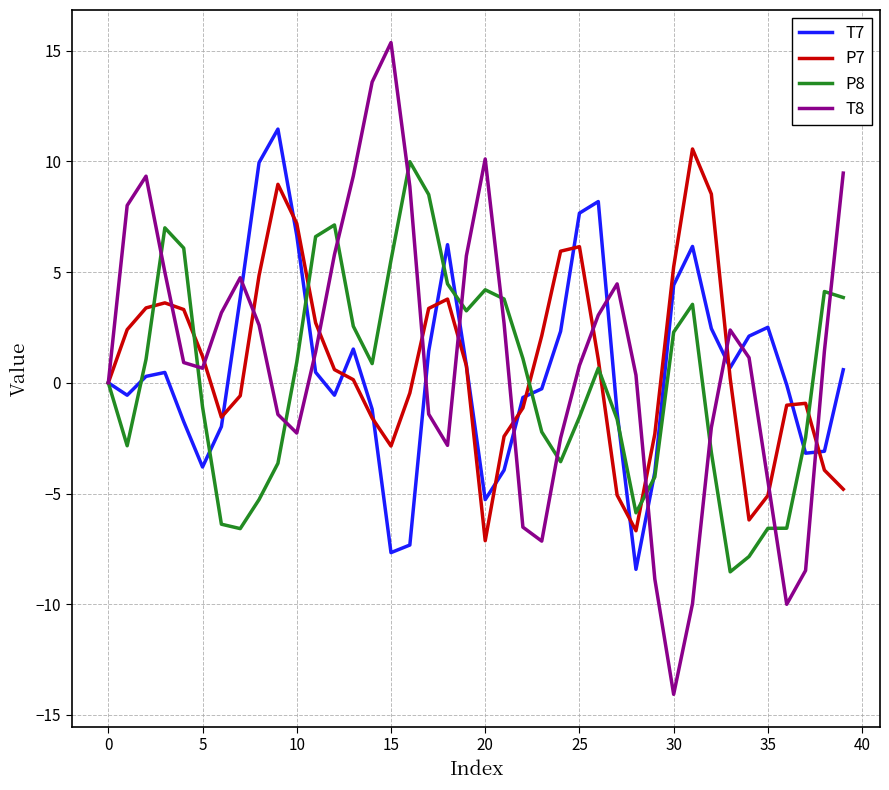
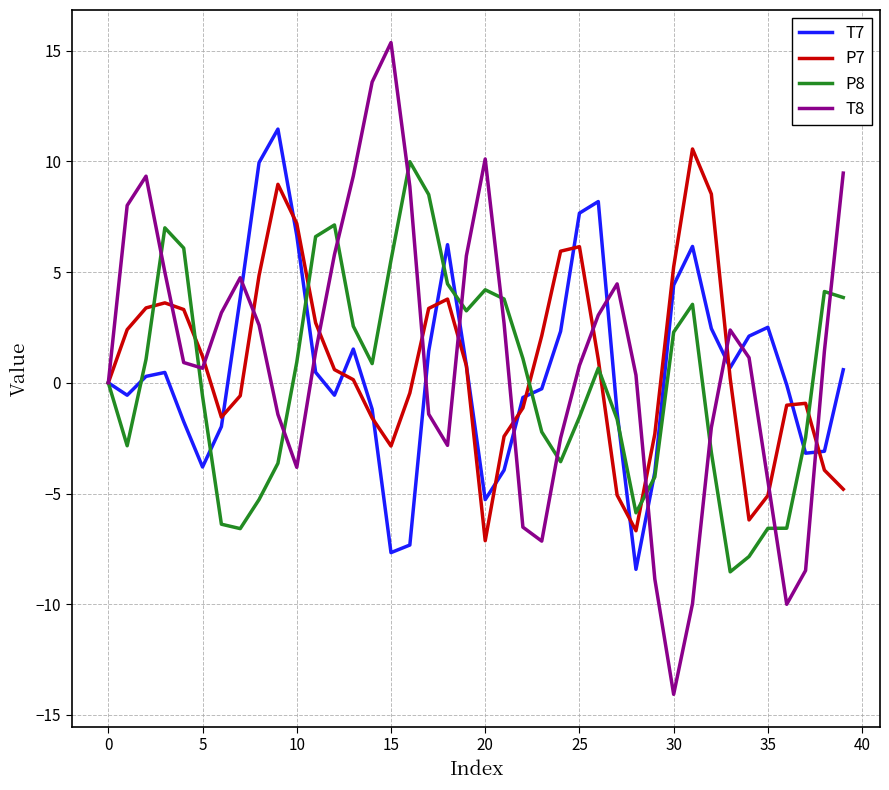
P8, 5: -1.1 -> -0.6
T8, 10: -2.3 -> -3.8
